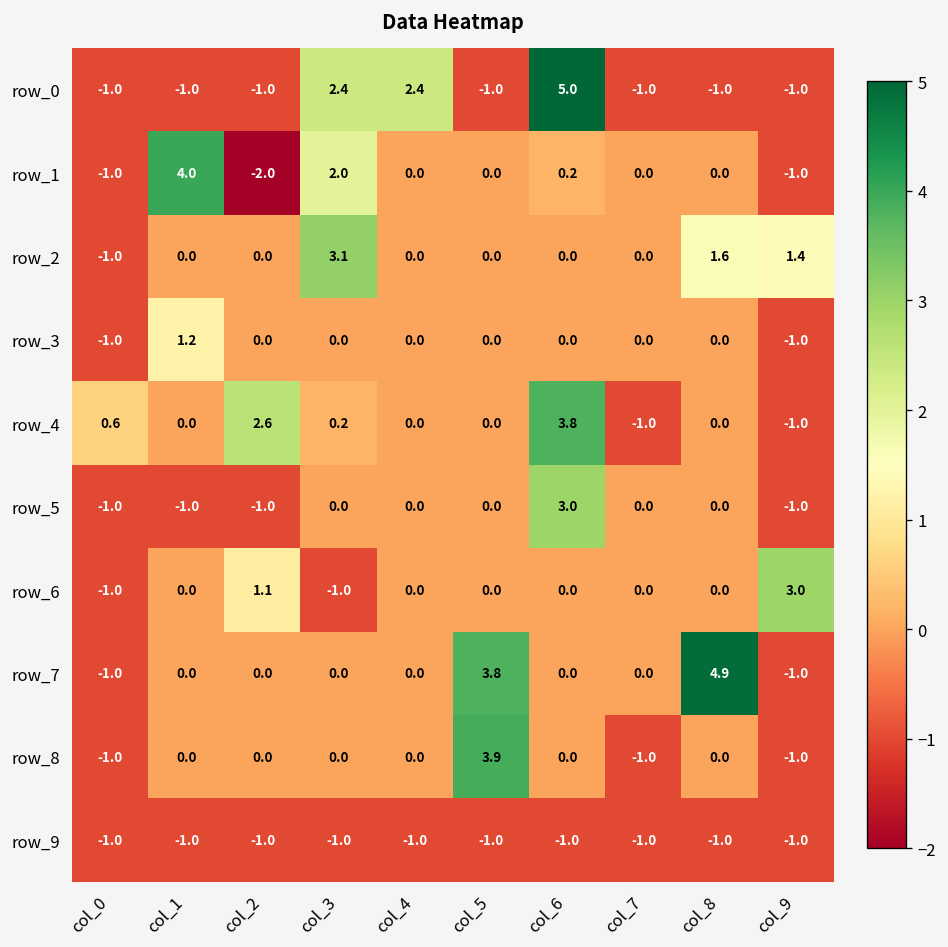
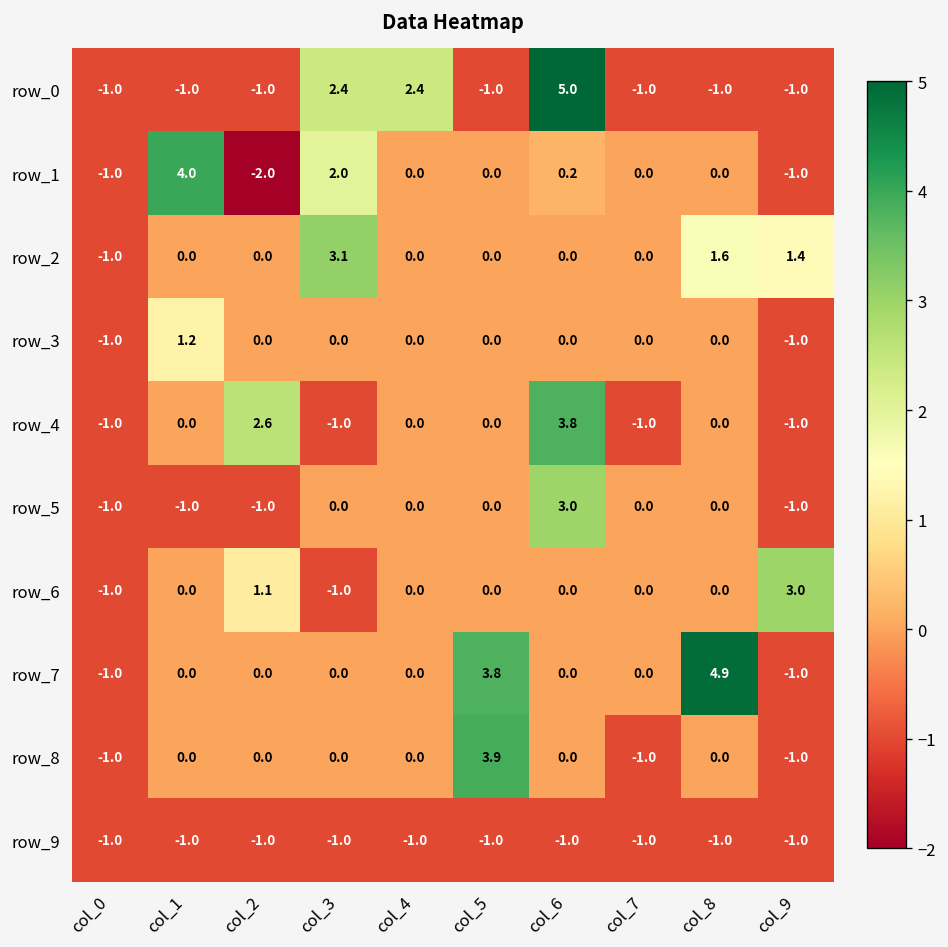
row_4, col_0: 0.6 -> -1.0
row_4, col_3: 0.2 -> -1.0
